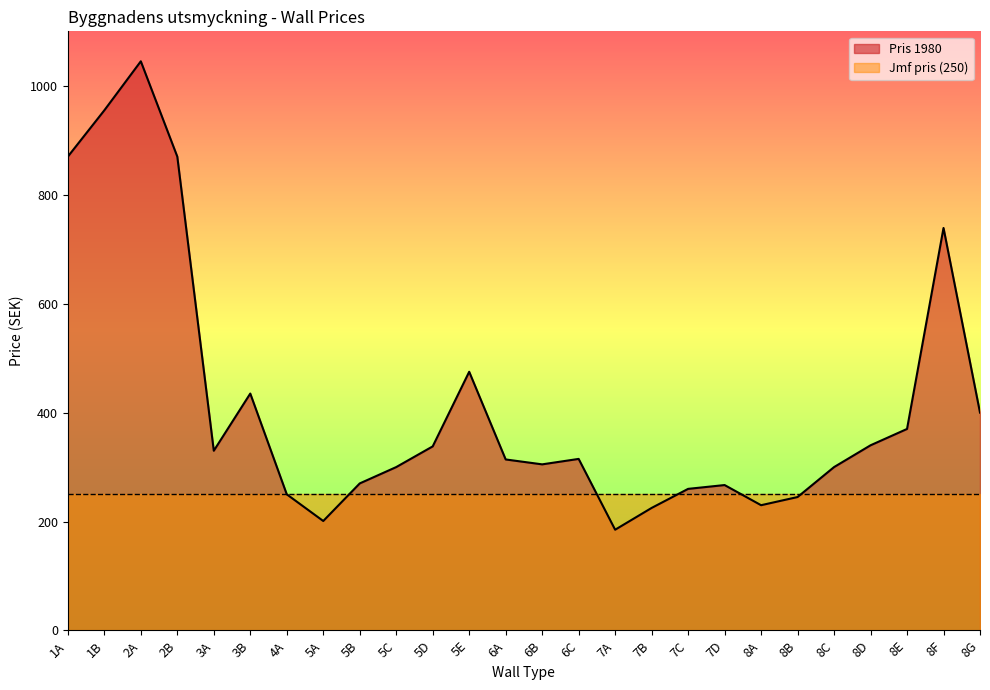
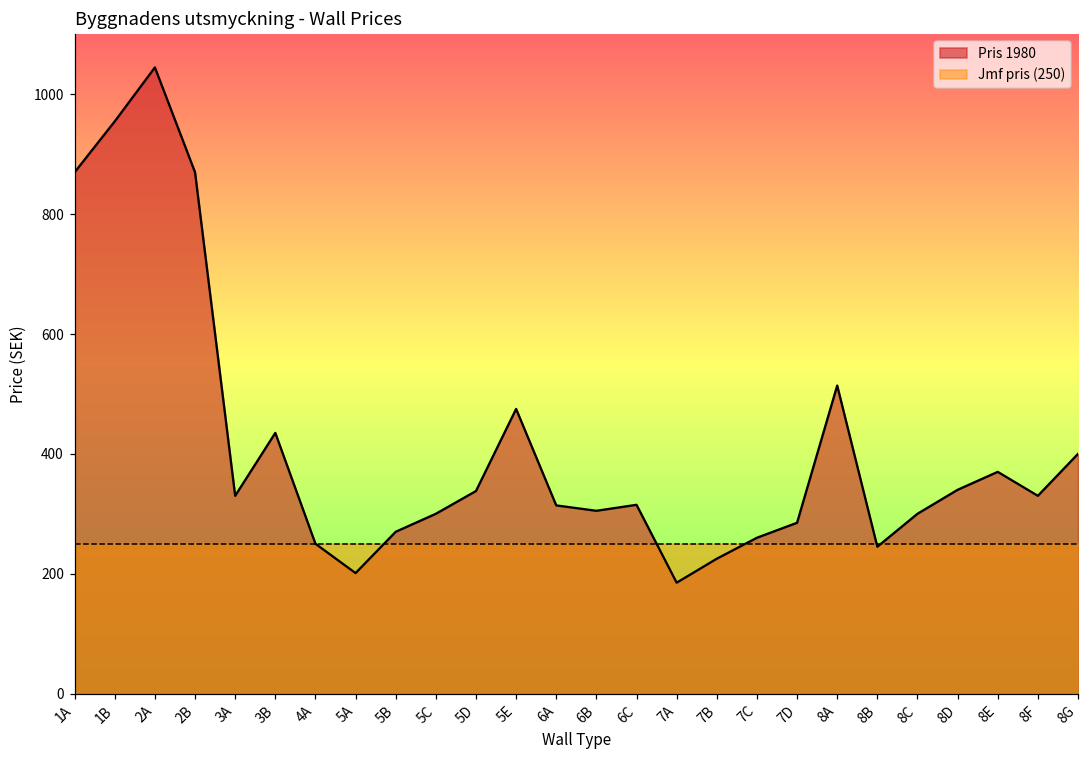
Pris 1980, 7D: 270 -> 290
Pris 1980, 8A: 230 -> 510
Pris 1980, 8F: 740 -> 330
